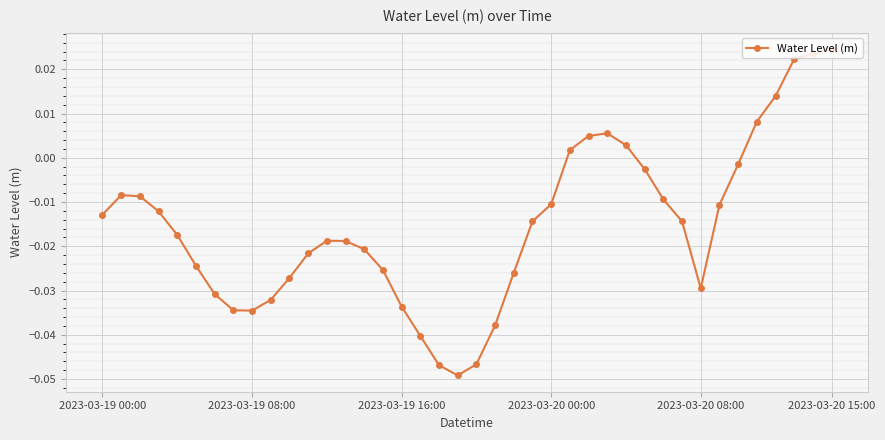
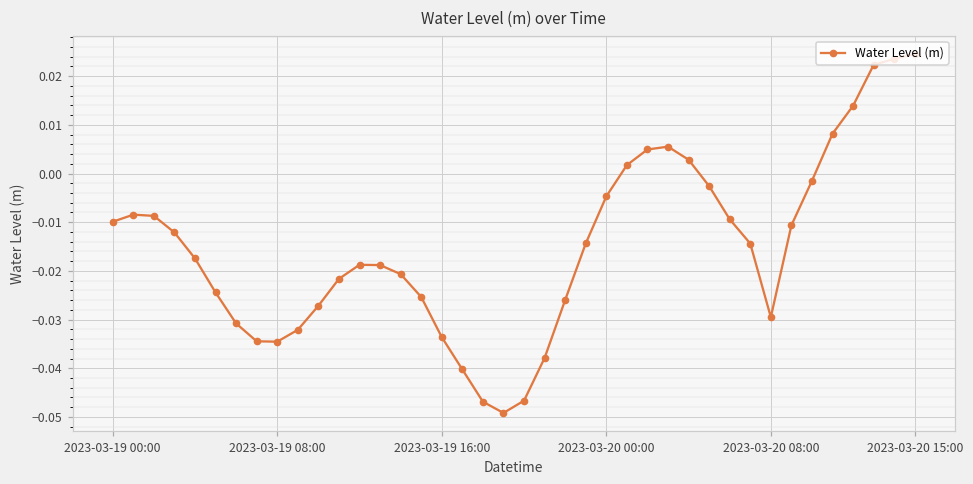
2023-03-19 00:00: -0.013 -> -0.010
2023-03-20 00:00: -0.011 -> -0.005
